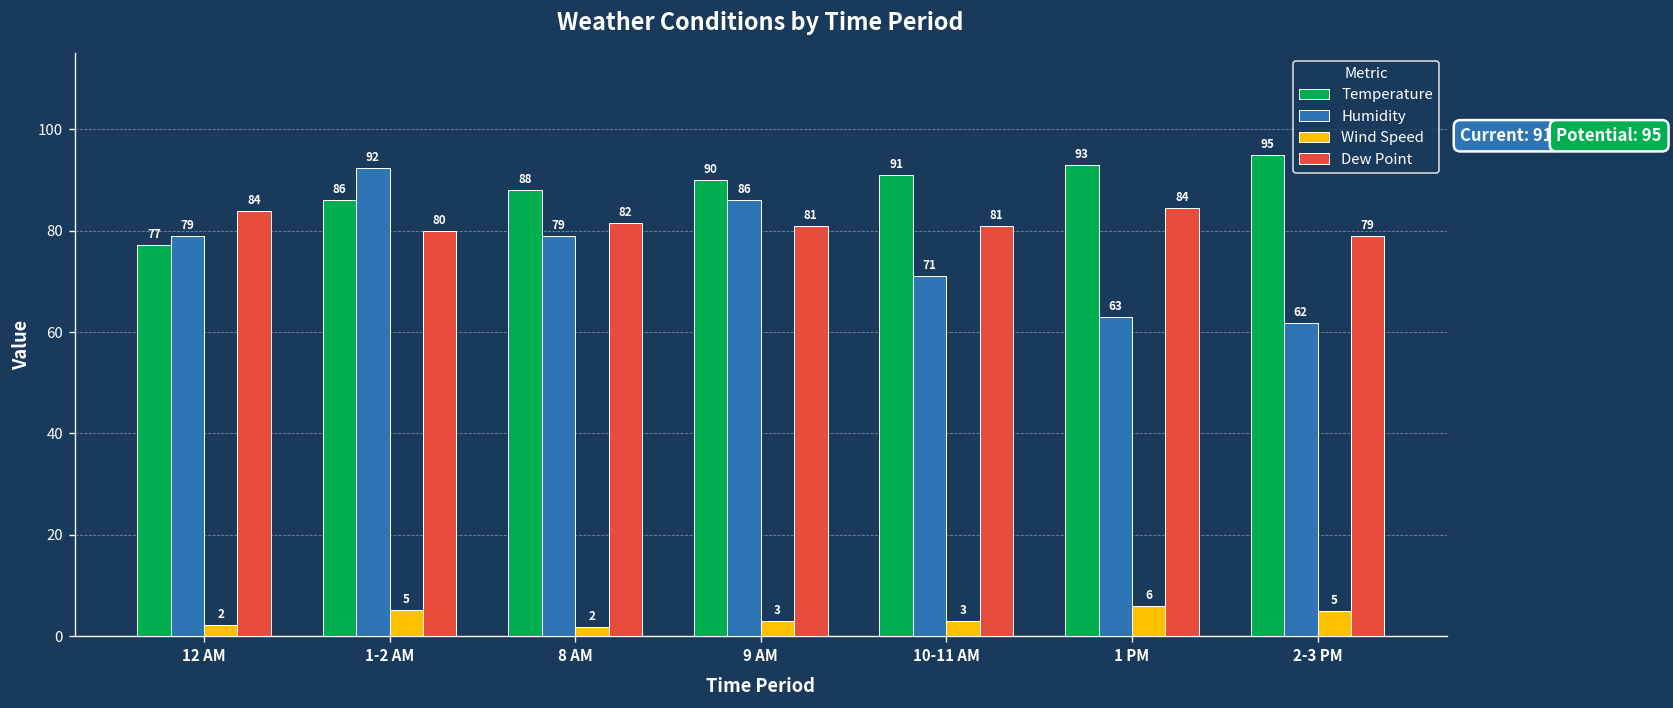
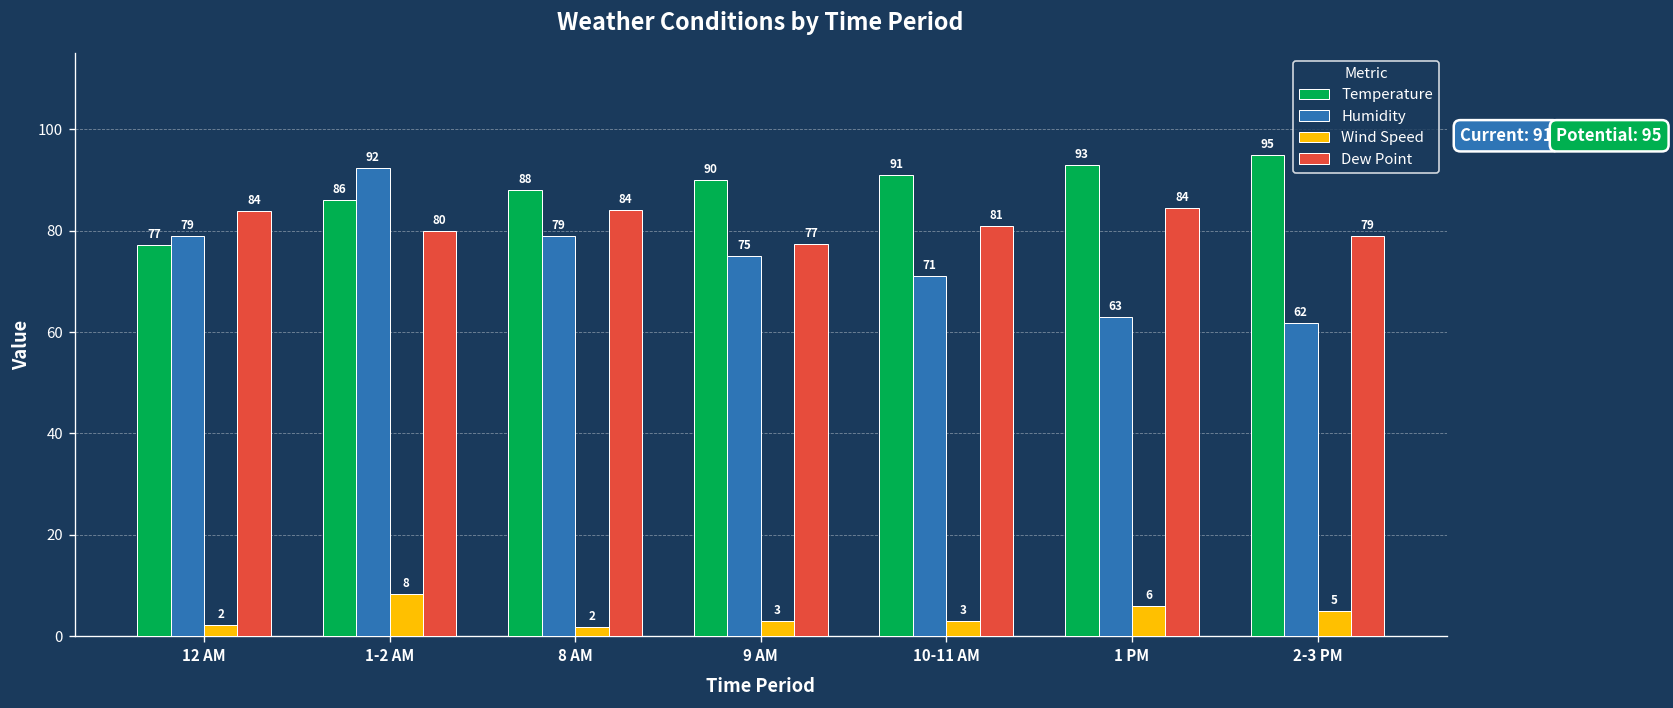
Wind Speed, 1-2 AM: 5 -> 8
Dew Point, 8 AM: 82 -> 84
Humidity, 9 AM: 86 -> 75
Dew Point, 9 AM: 81 -> 77
